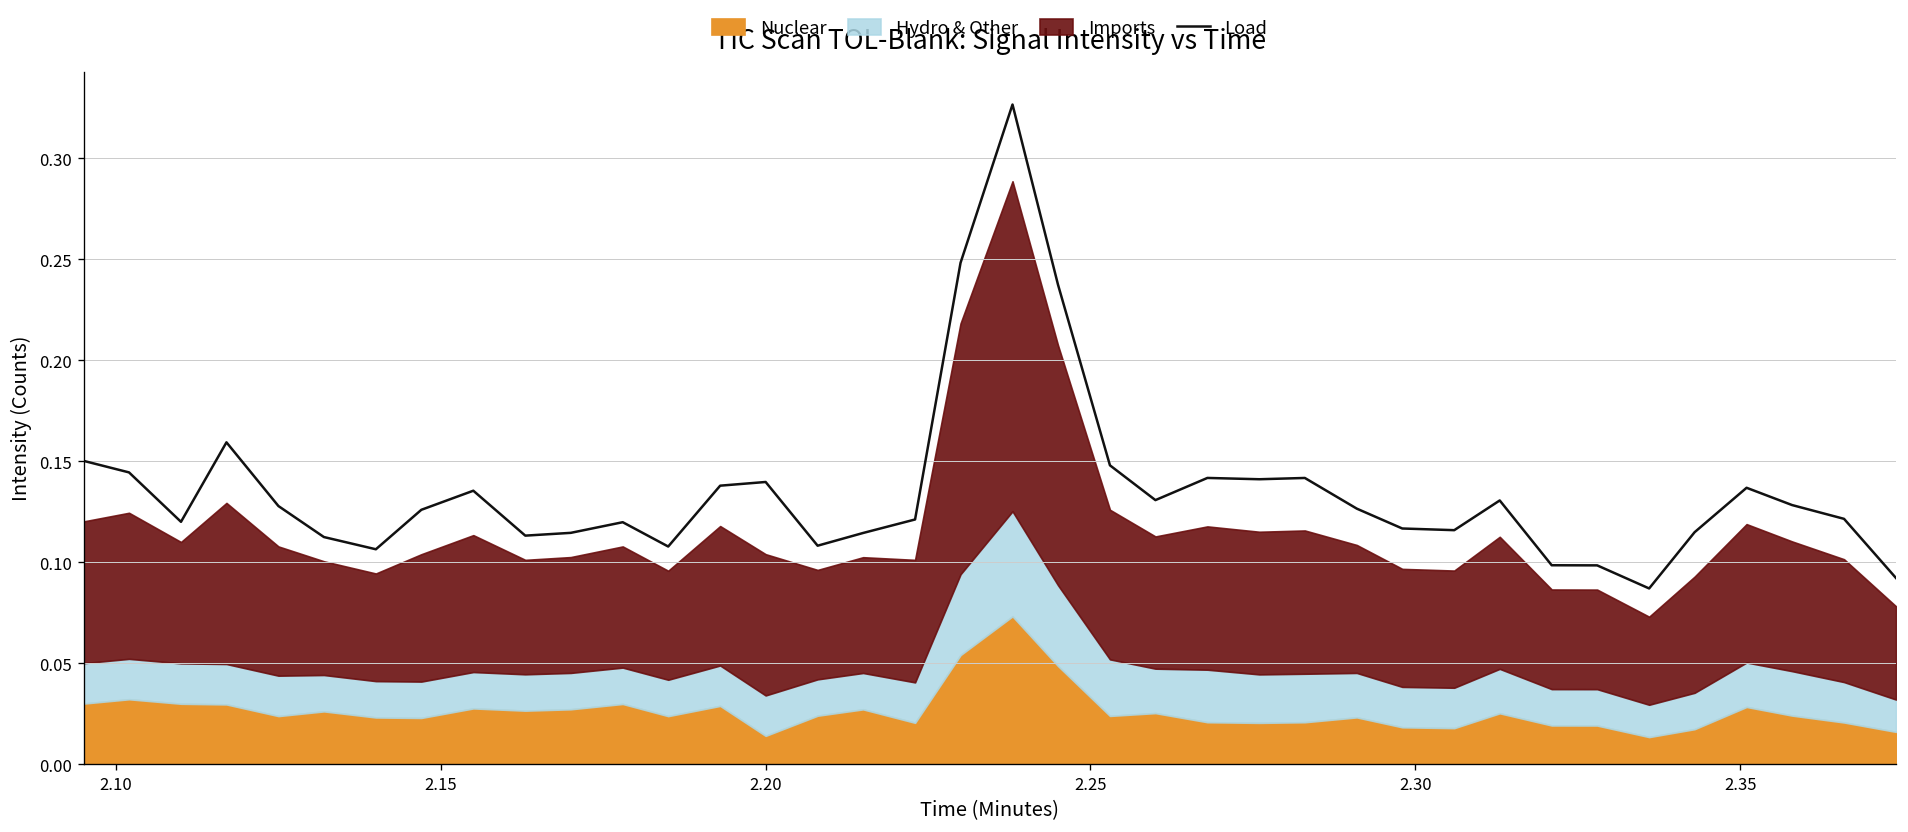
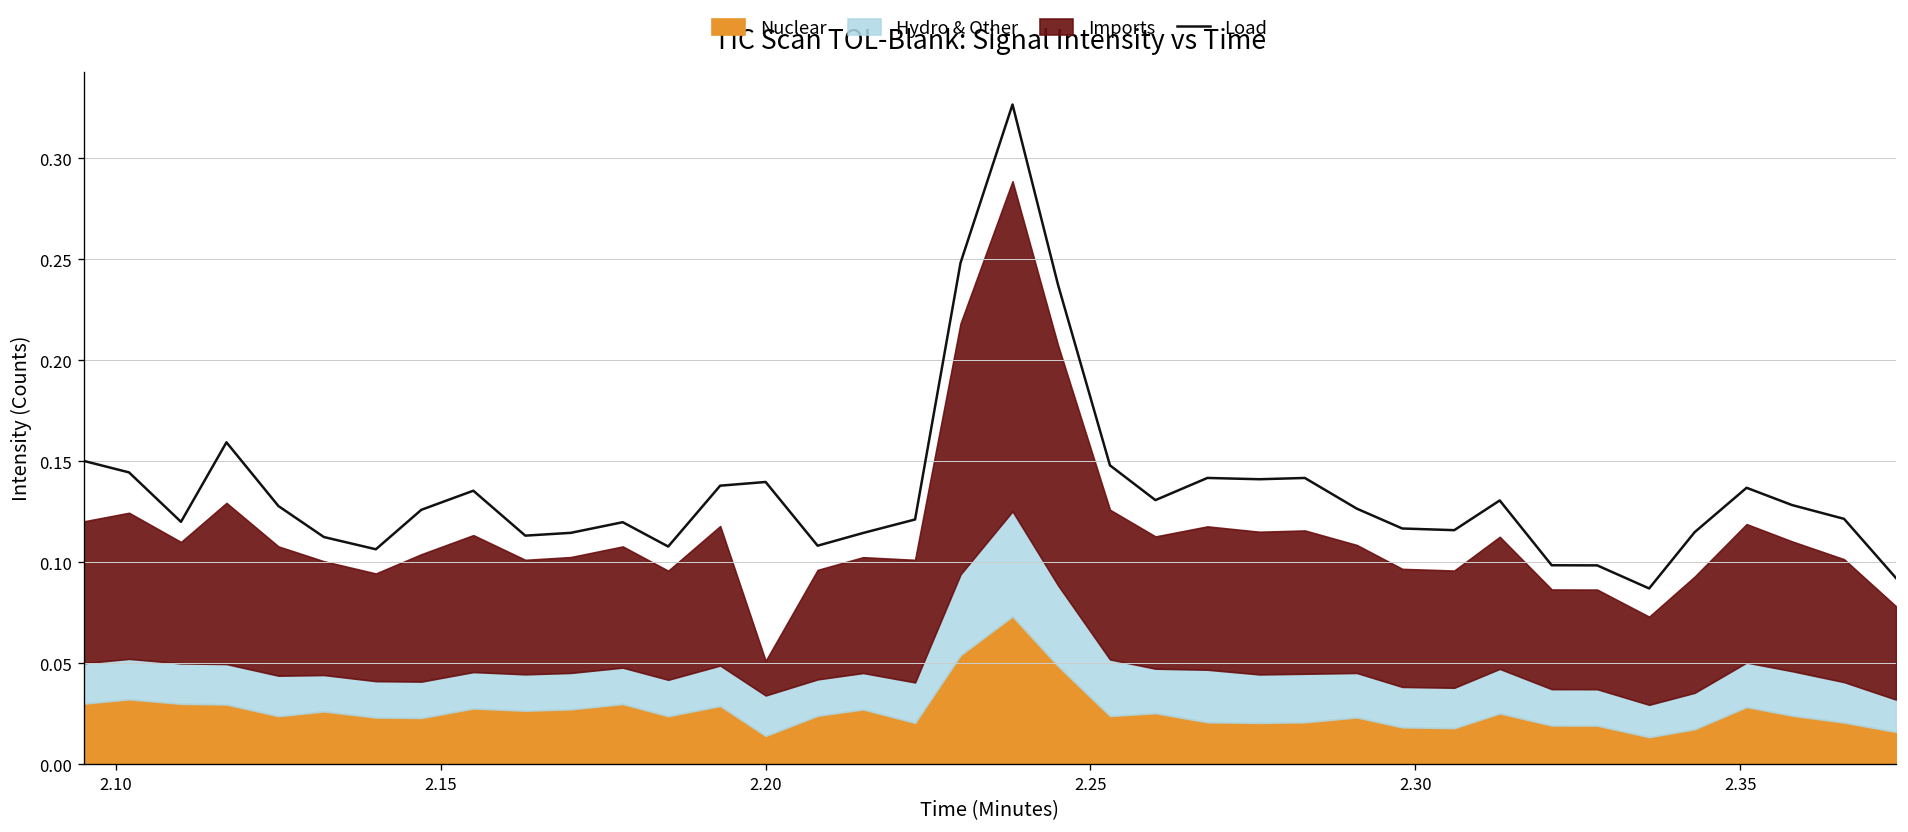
Imports, 2.20: 0.070 -> 0.017
